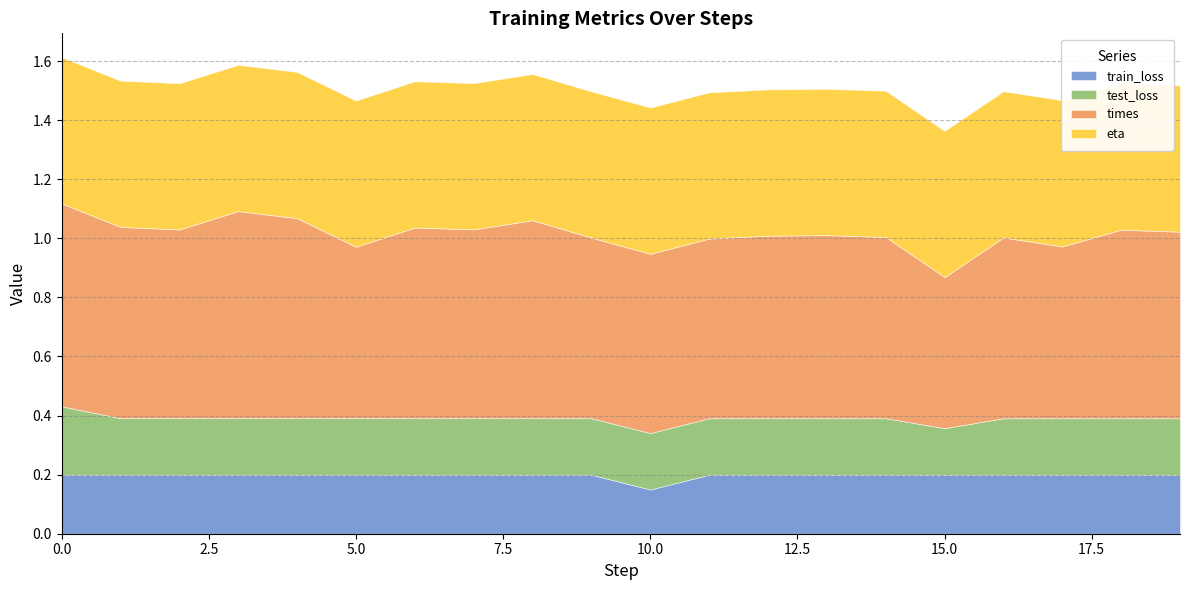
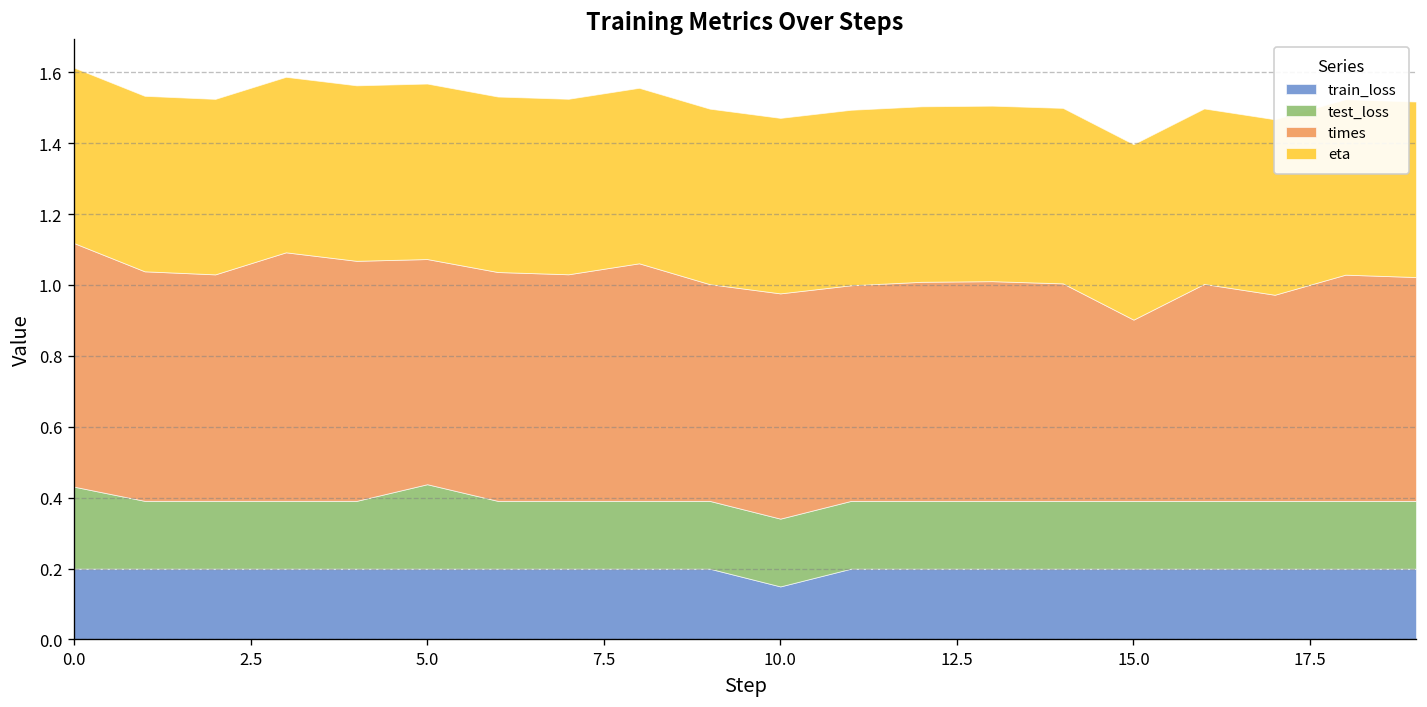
test_loss, 5.0: 0.19 -> 0.24
times, 5.0: 0.58 -> 0.64
times, 10.0: 0.61 -> 0.64
test_loss, 15.0: 0.16 -> 0.19
